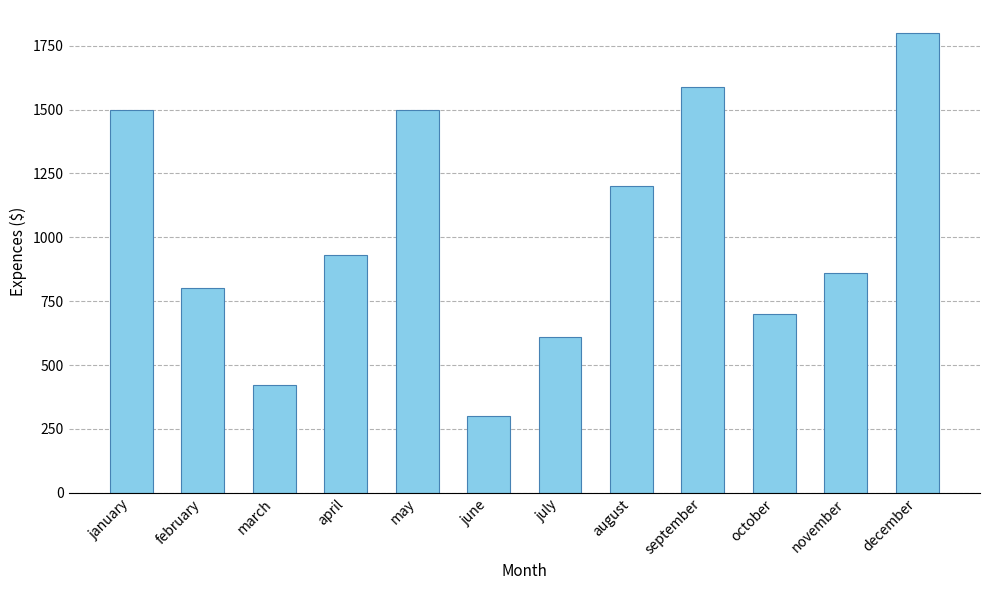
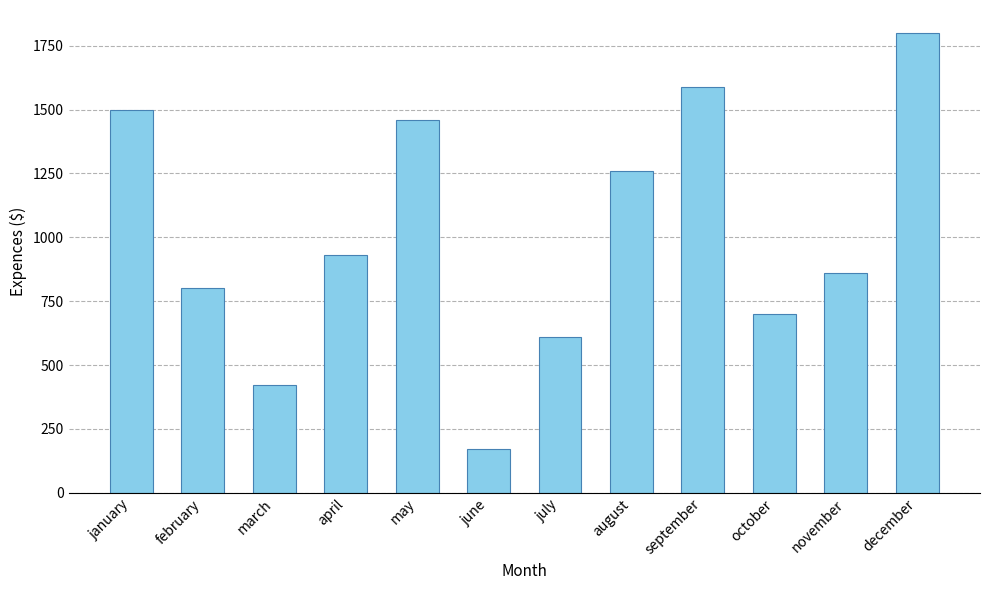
may: 1500 -> 1460
june: 300 -> 170
august: 1200 -> 1260
